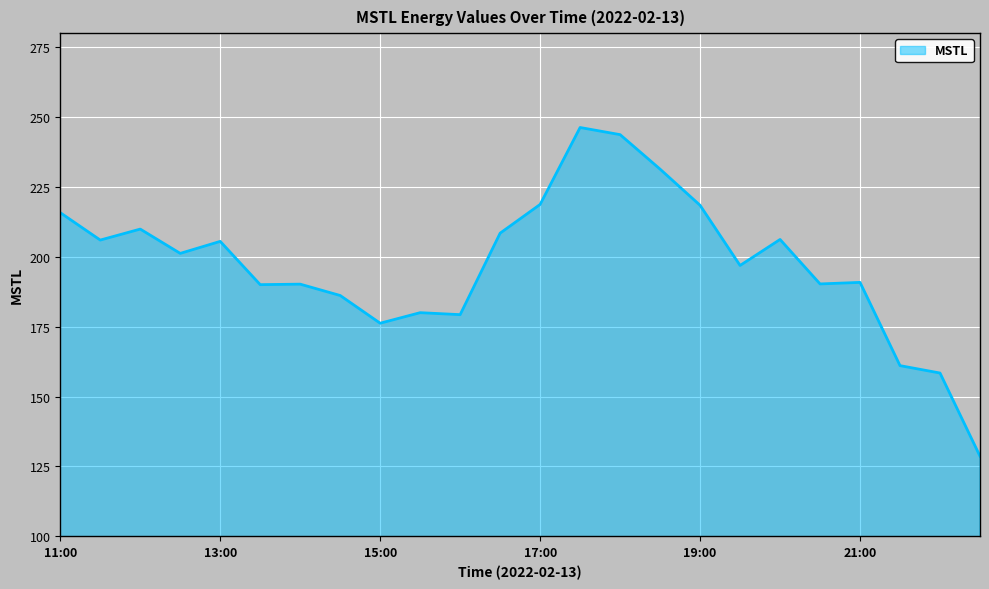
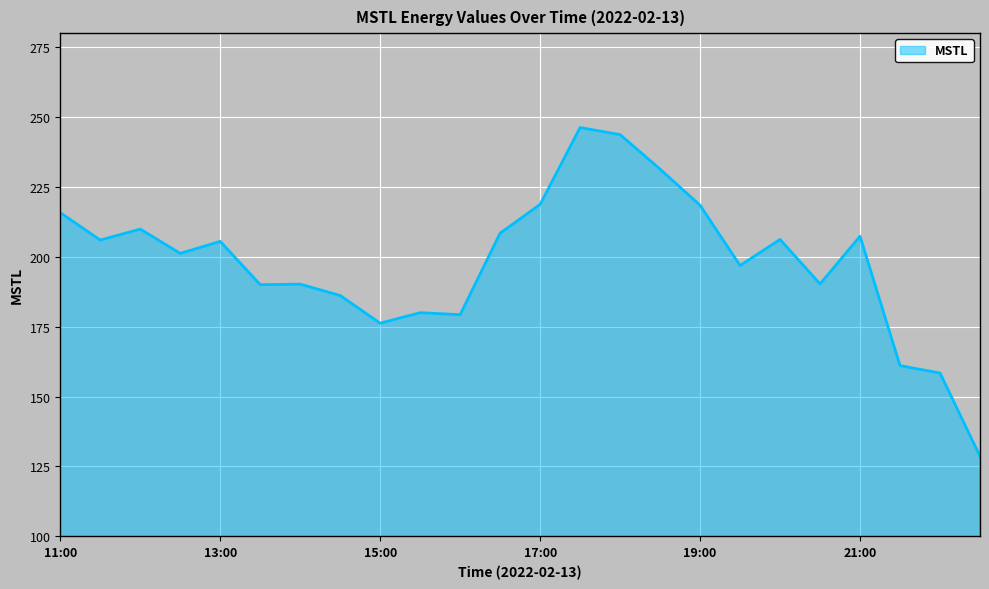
21:00: 191 -> 207
